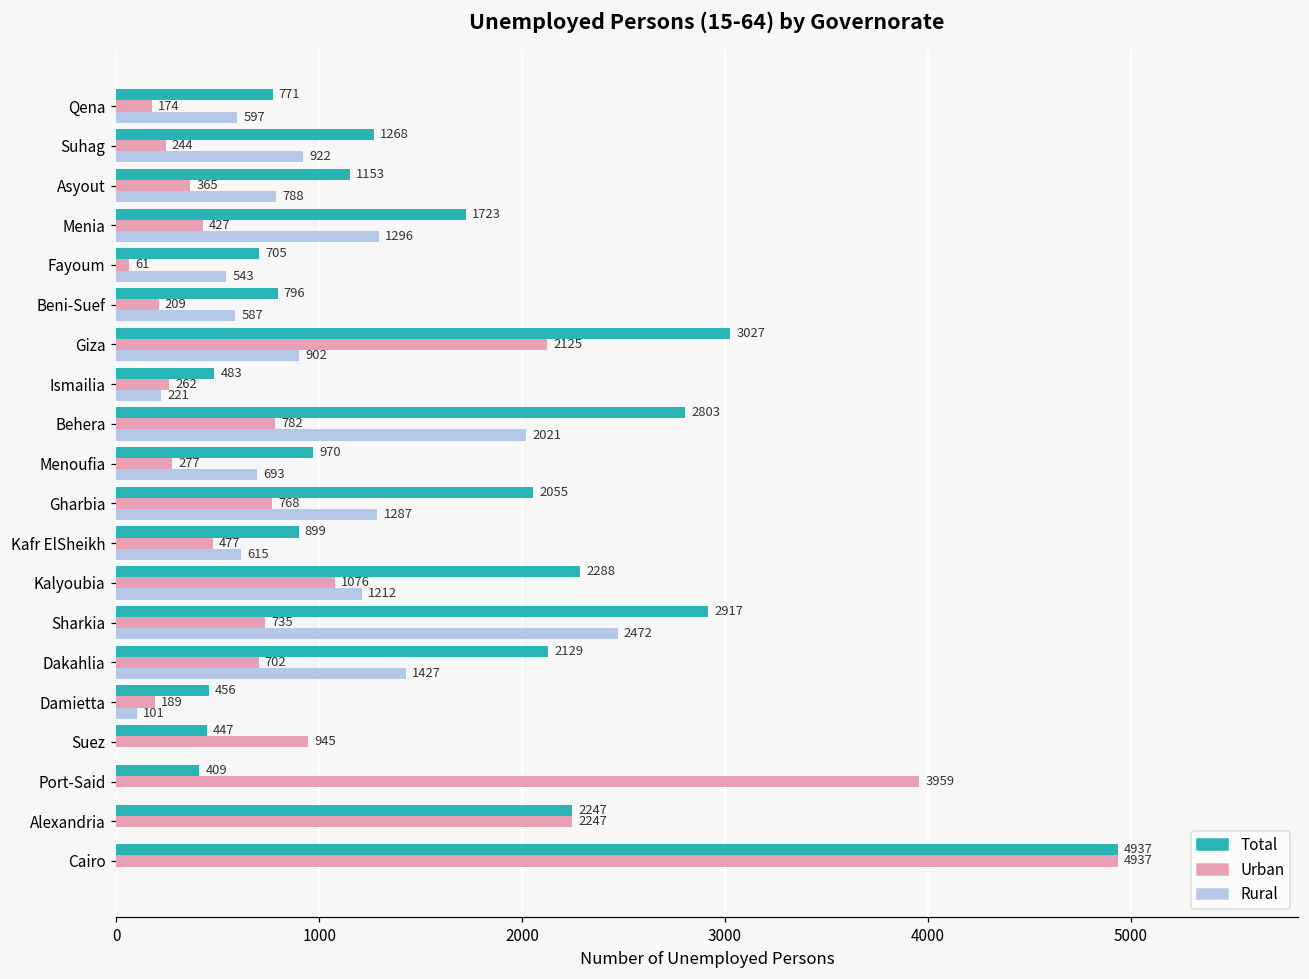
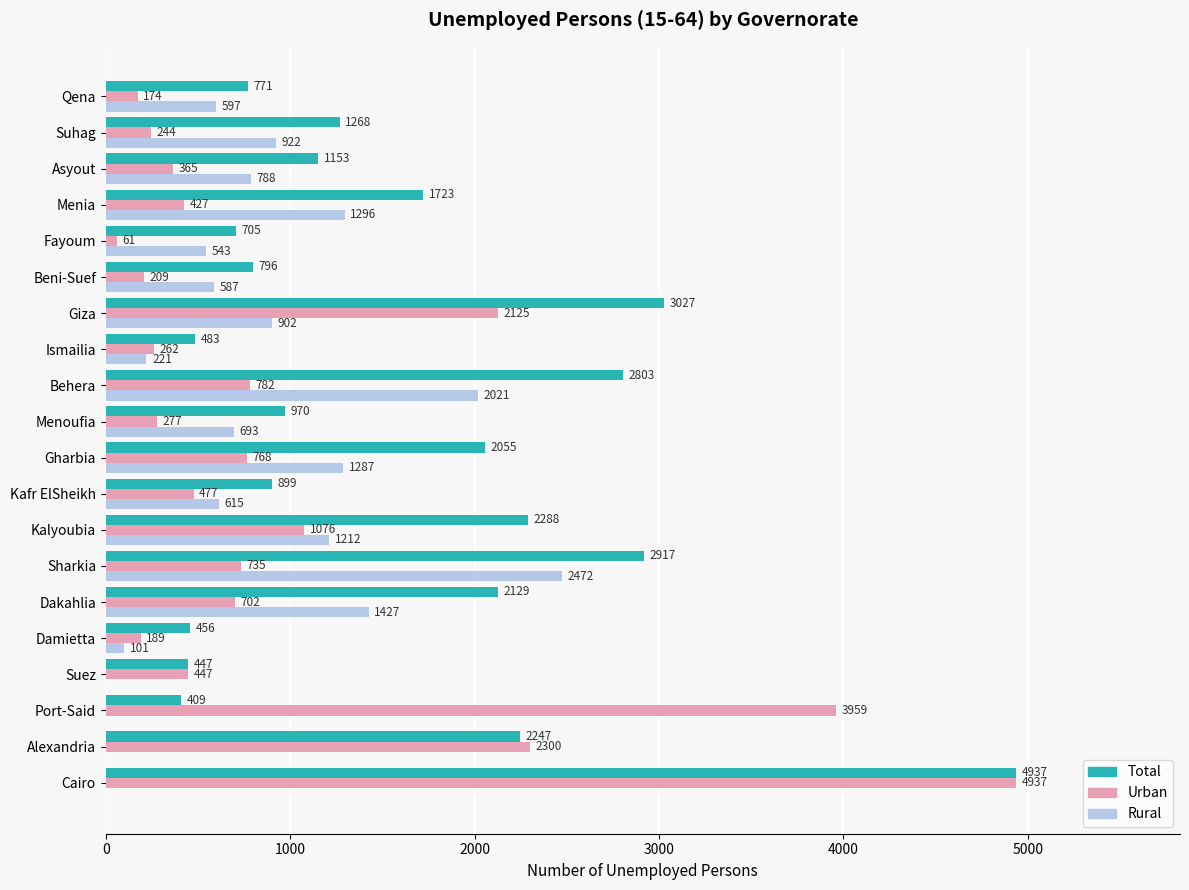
Urban, Suez: 945 -> 447
Urban, Alexandria: 2247 -> 2300
